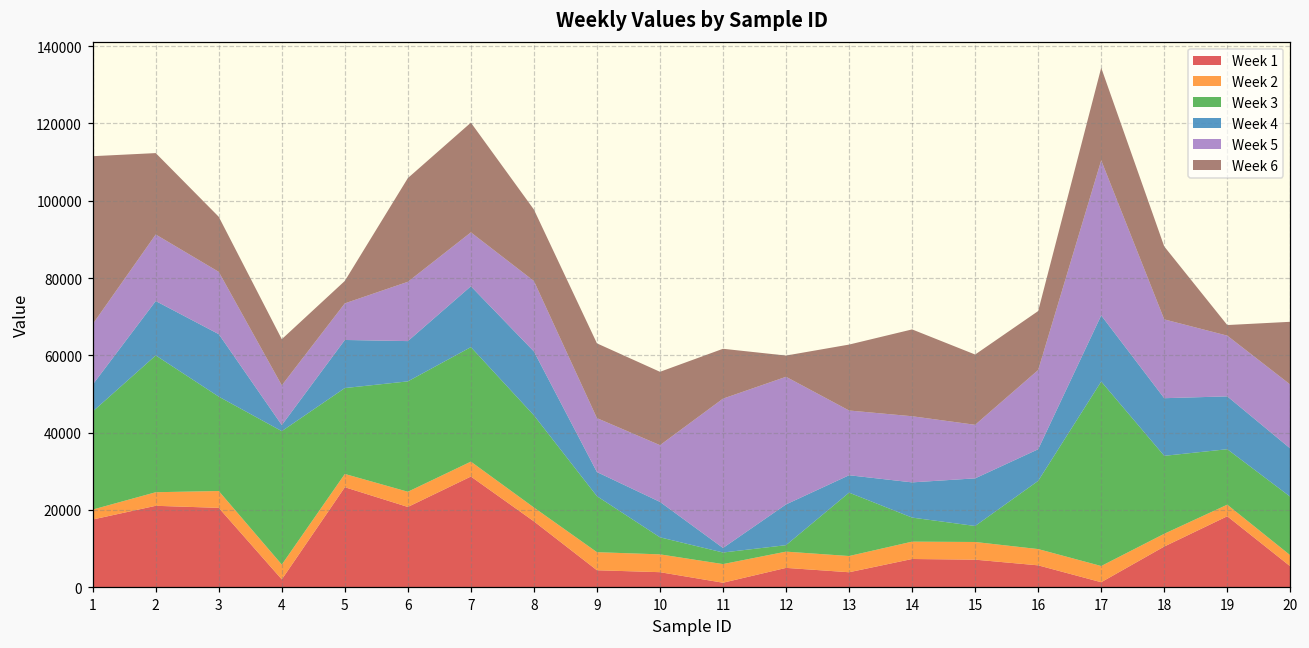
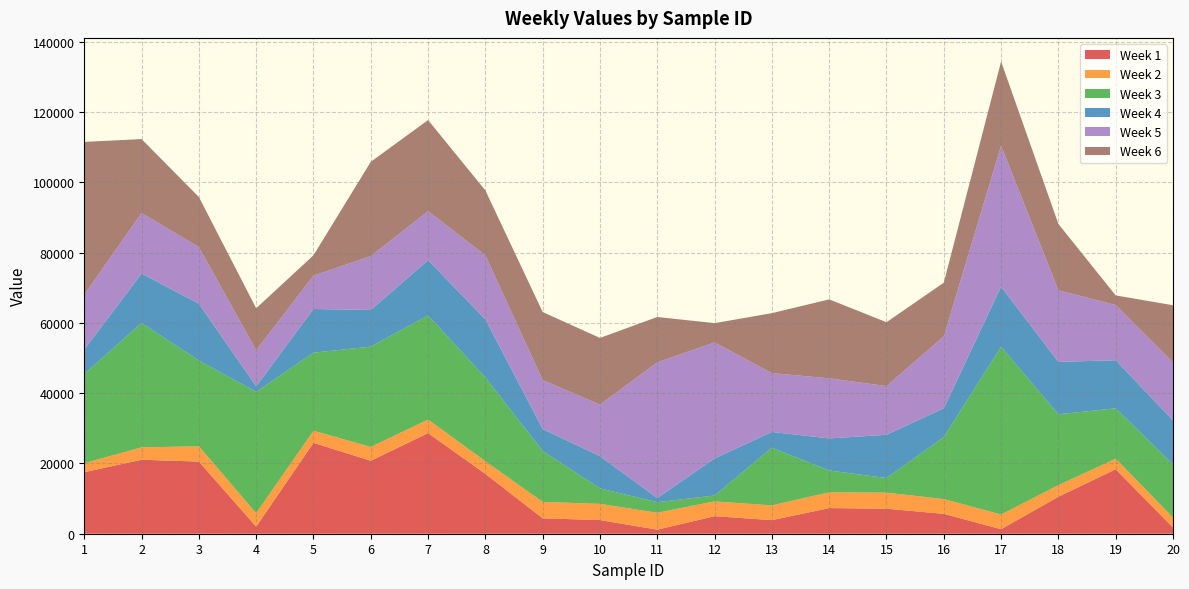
Week 6, 7: 28000 -> 26000
Week 1, 20: 5000 -> 2000
